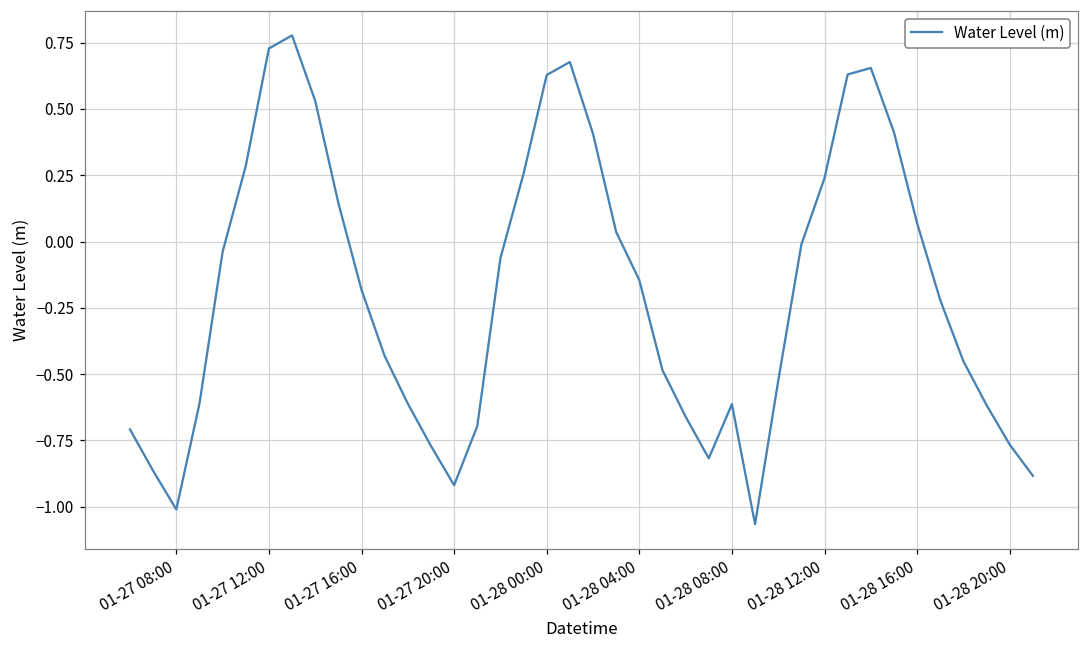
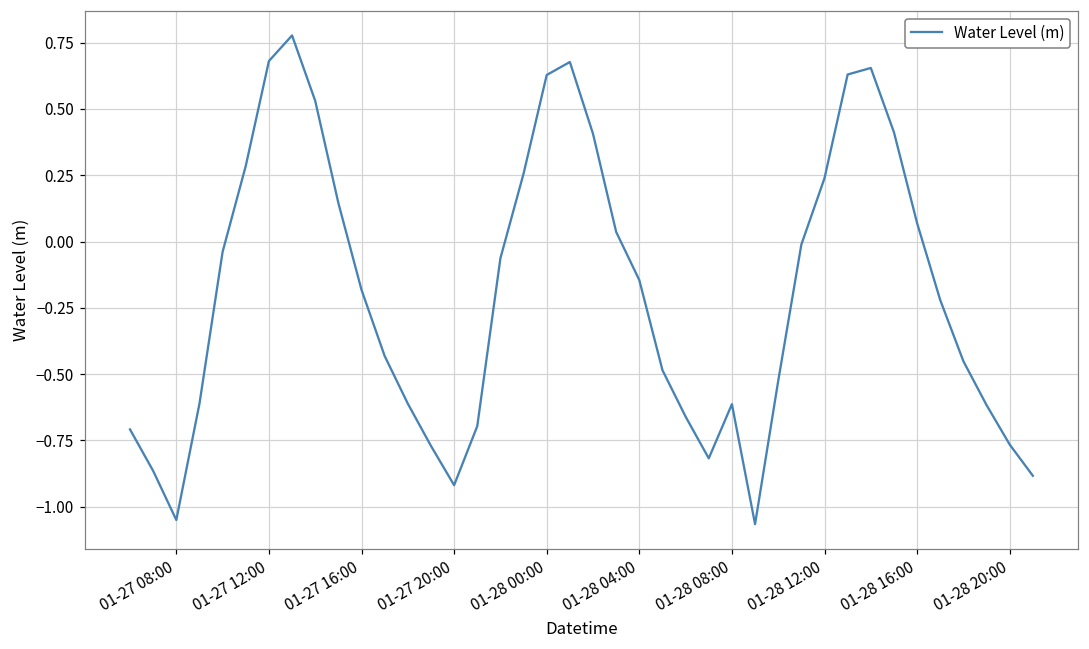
01-27 08:00: -1.01 -> -1.05
01-27 12:00: 0.73 -> 0.68
